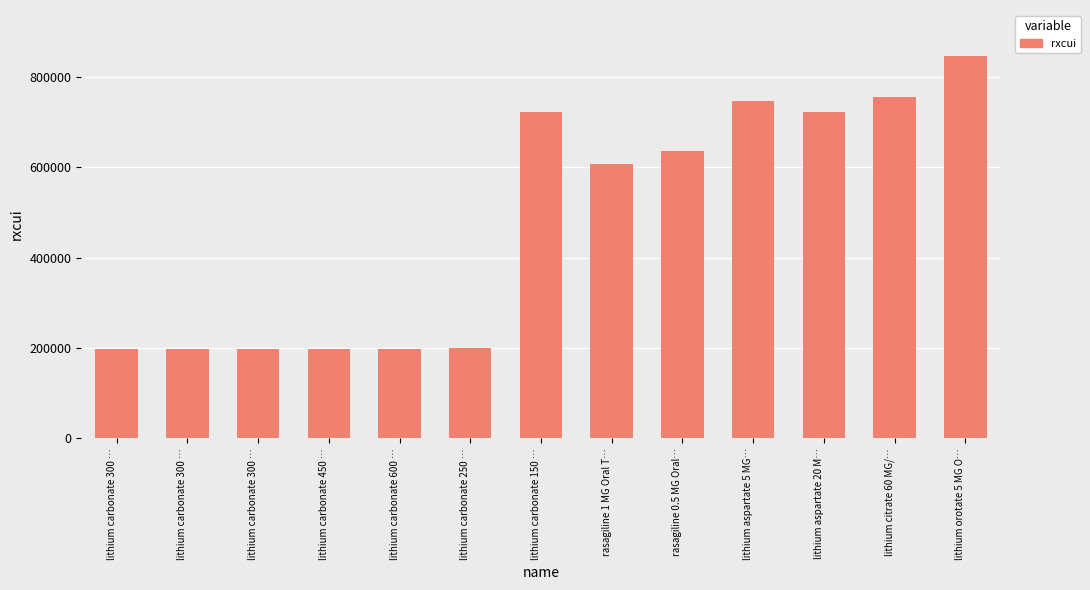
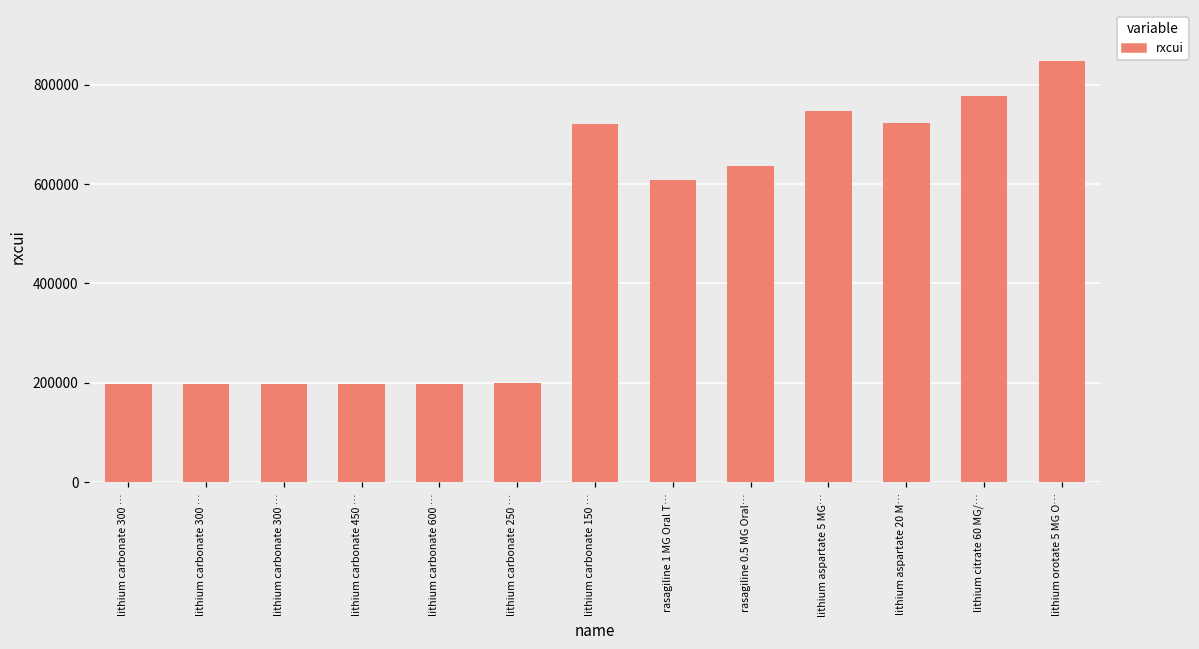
lithium citrate 60 MG/…: 760000 -> 780000
